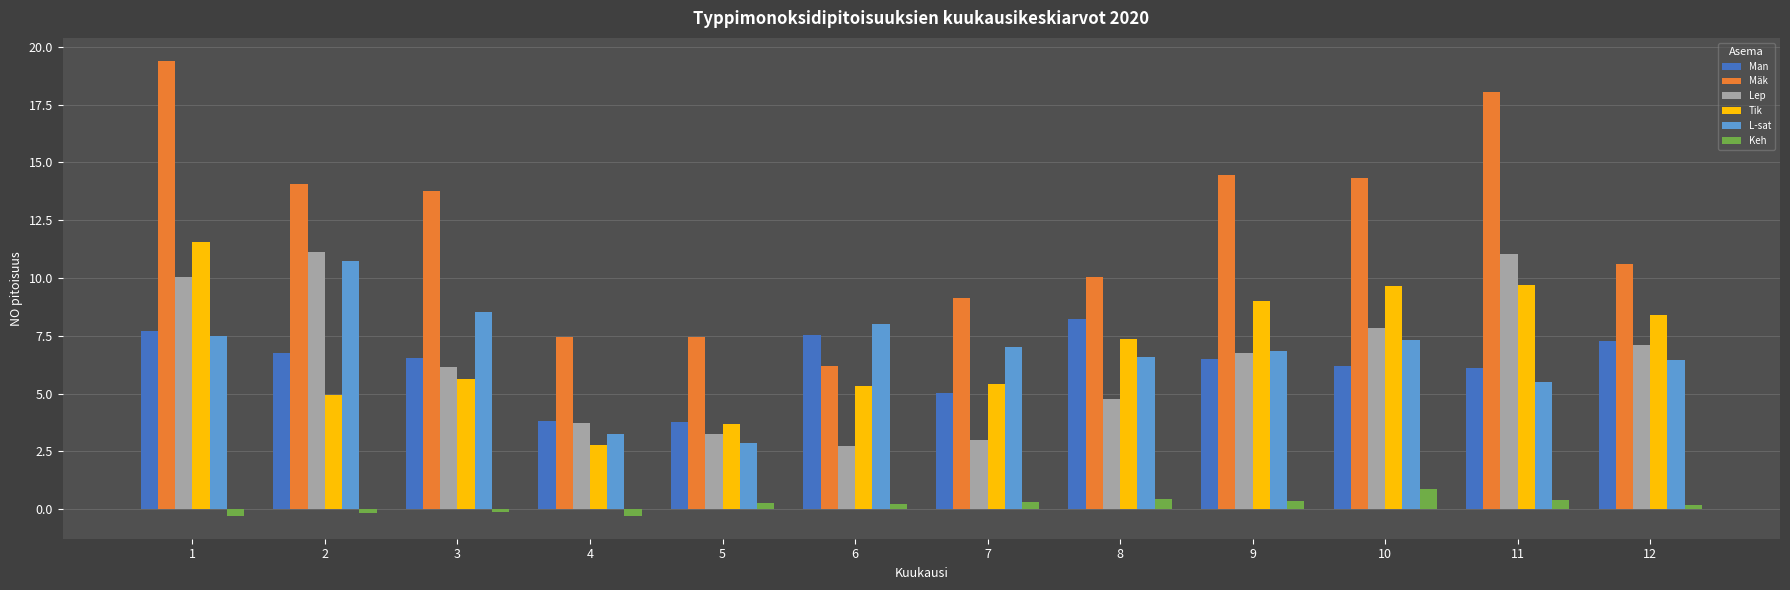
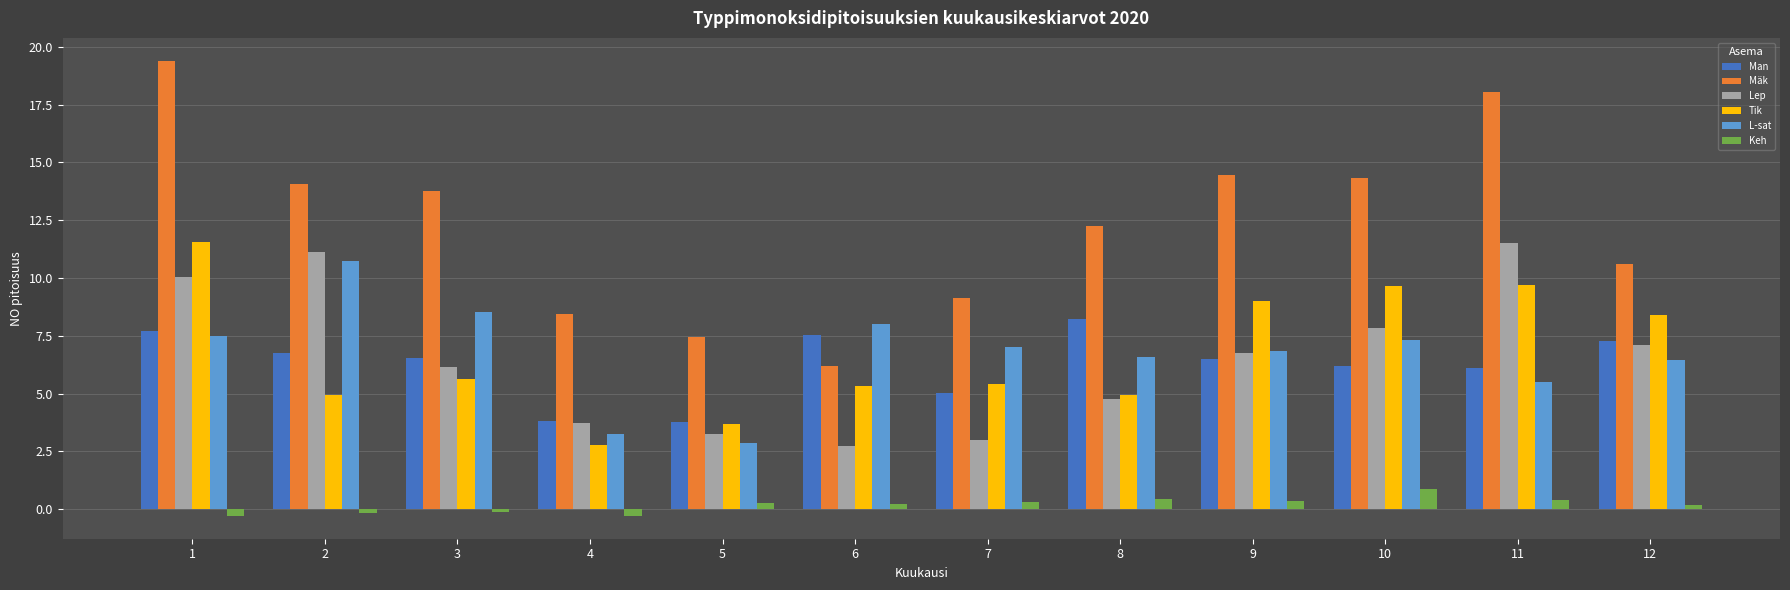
Mäk, 4: 7.4 -> 8.5
Mäk, 8: 10.0 -> 12.3
Tik, 8: 7.3 -> 5.0
Lep, 11: 11.0 -> 11.5
